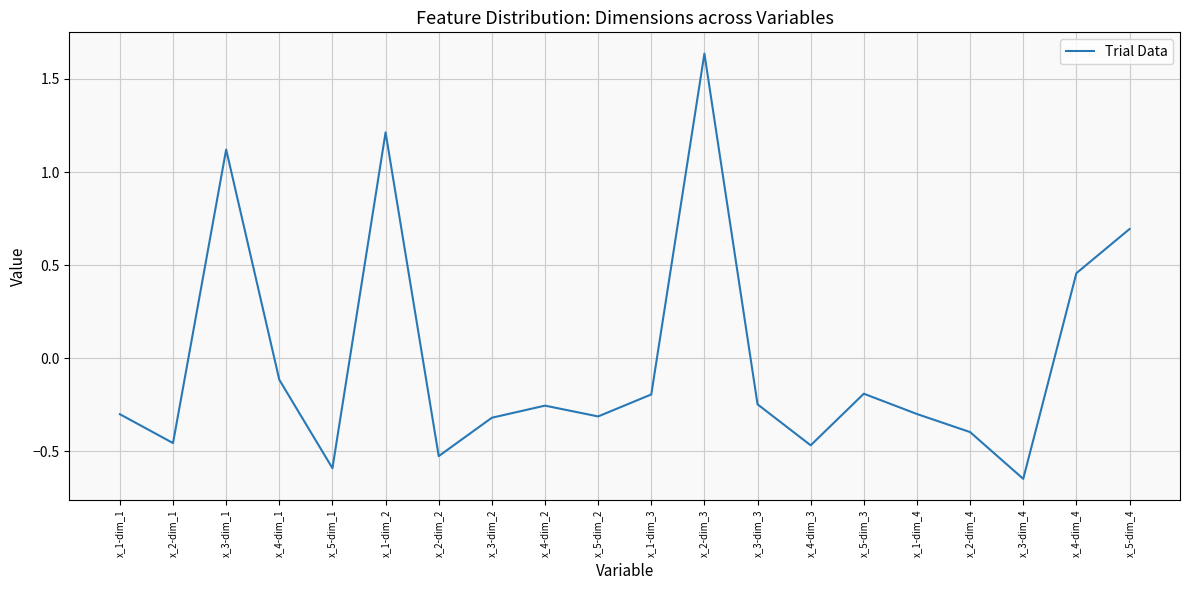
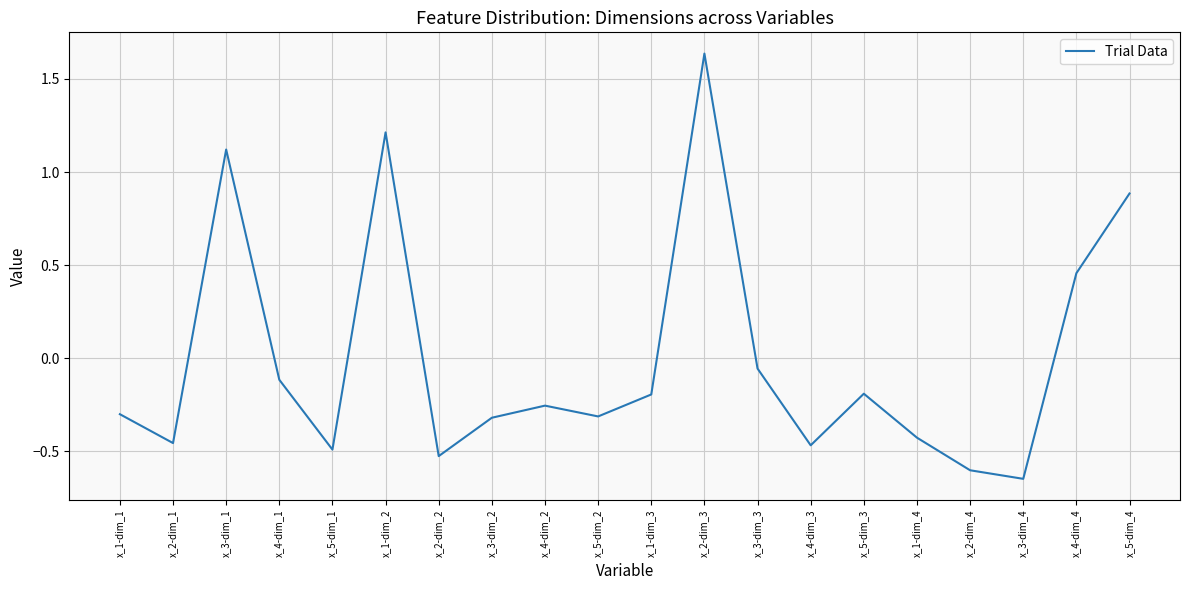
x_5-dim_1: -0.59 -> -0.49
x_3-dim_3: -0.25 -> -0.06
x_1-dim_4: -0.30 -> -0.43
x_2-dim_4: -0.40 -> -0.60
x_5-dim_4: 0.69 -> 0.89
